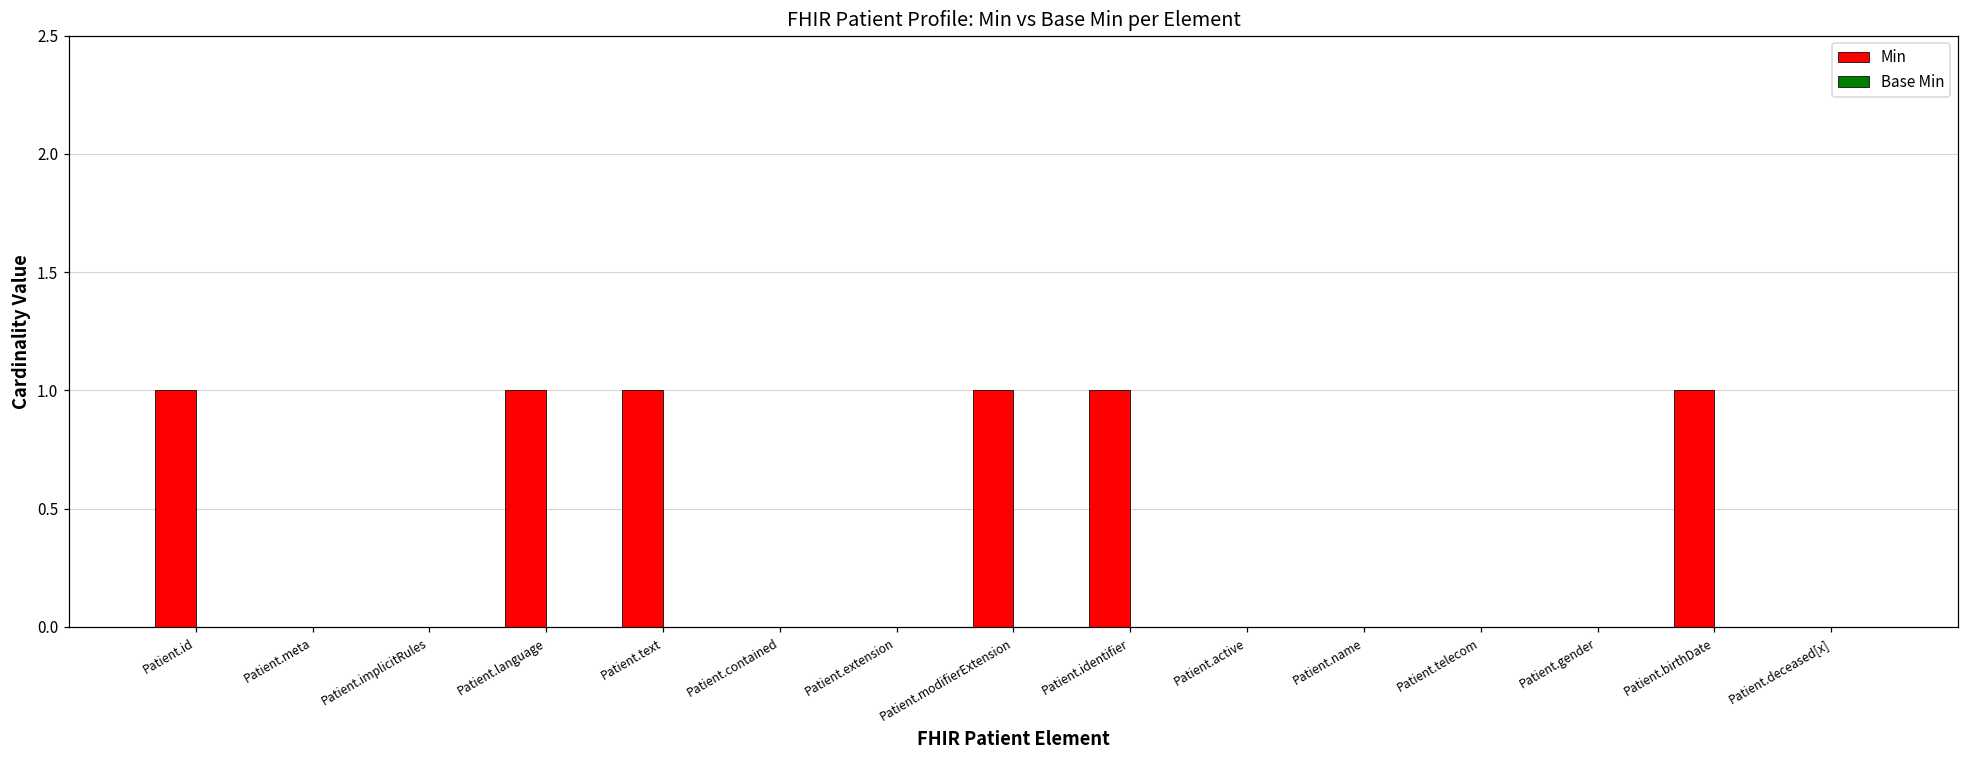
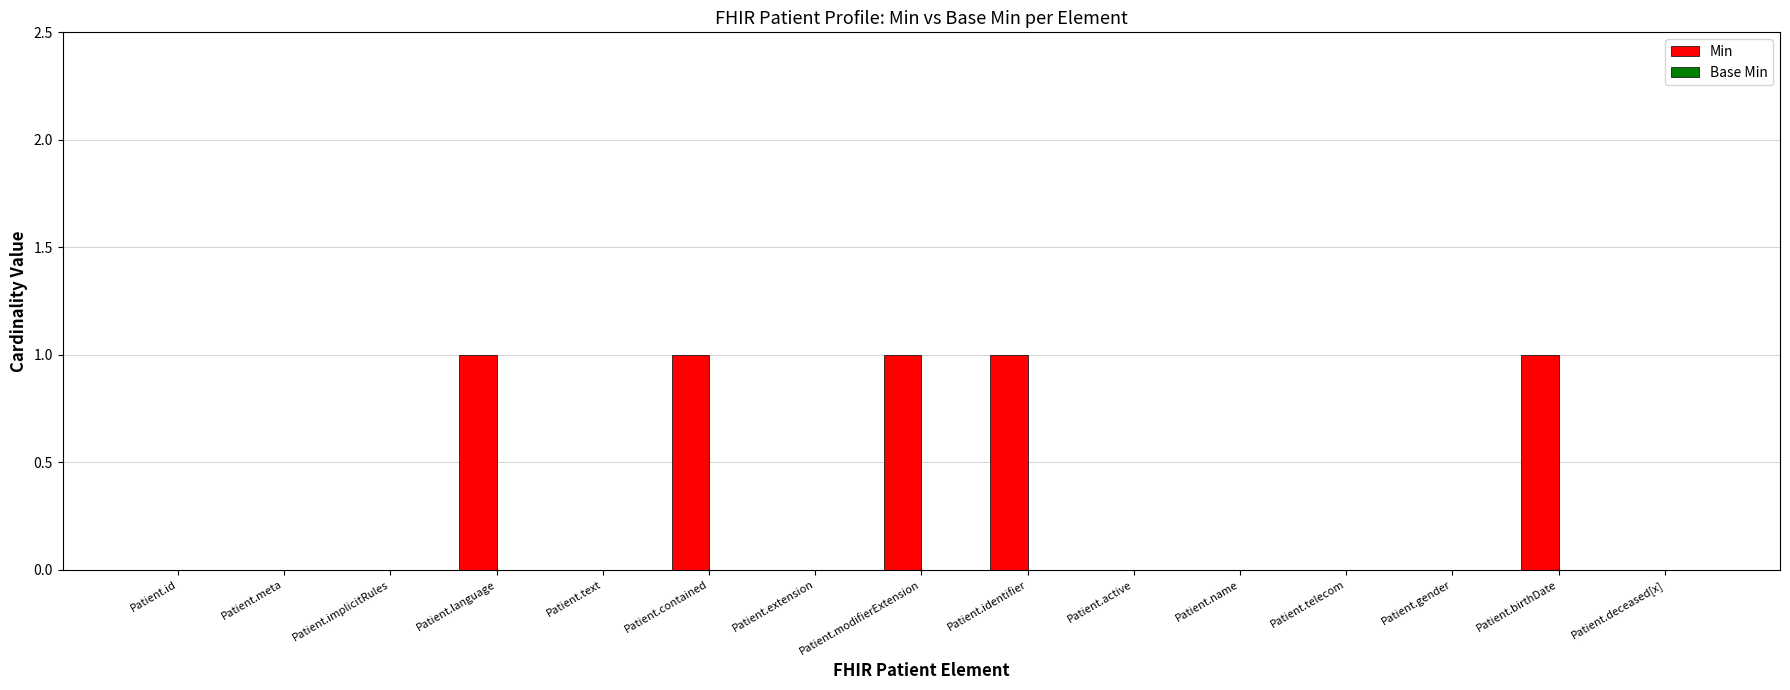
Min, Patient.id: 1 -> 0
Min, Patient.text: 1 -> 0
Min, Patient.contained: 0 -> 1
